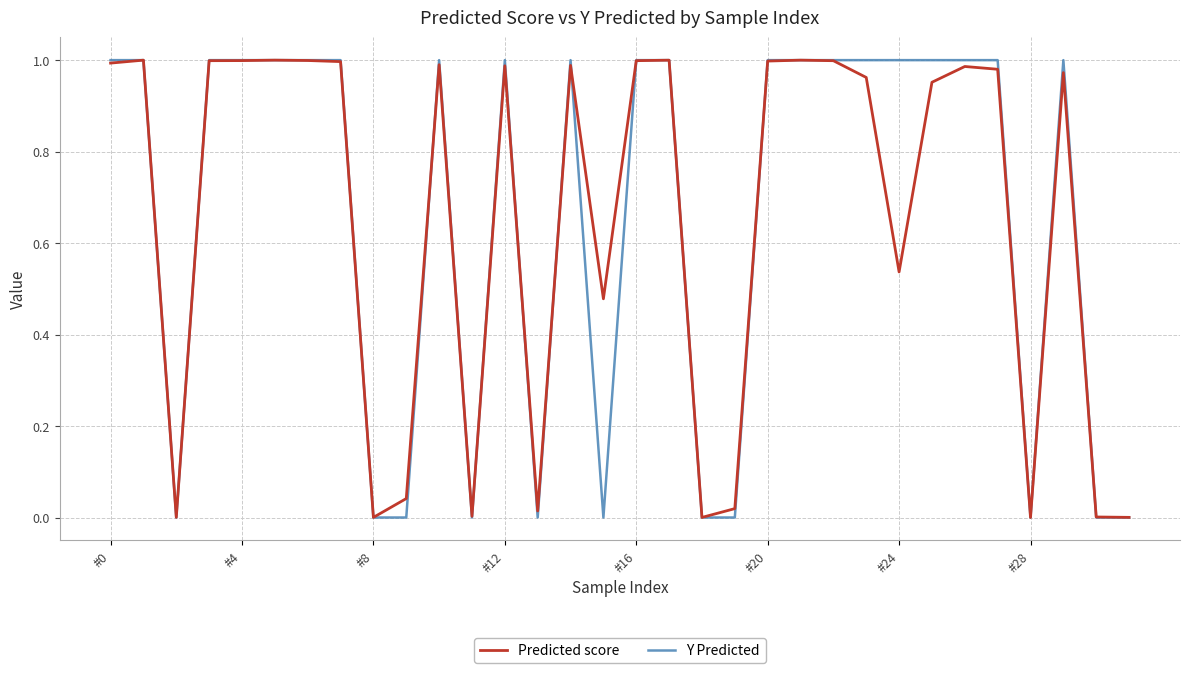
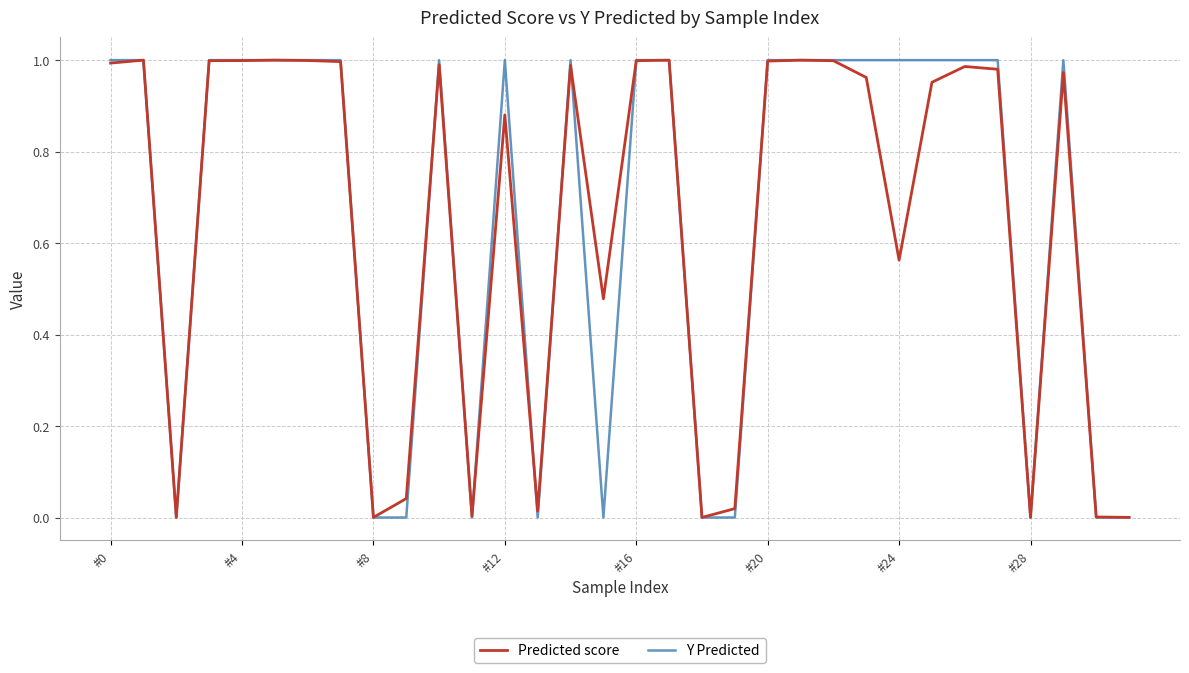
Predicted score, #12: 0.99 -> 0.88
Predicted score, #24: 0.54 -> 0.56
